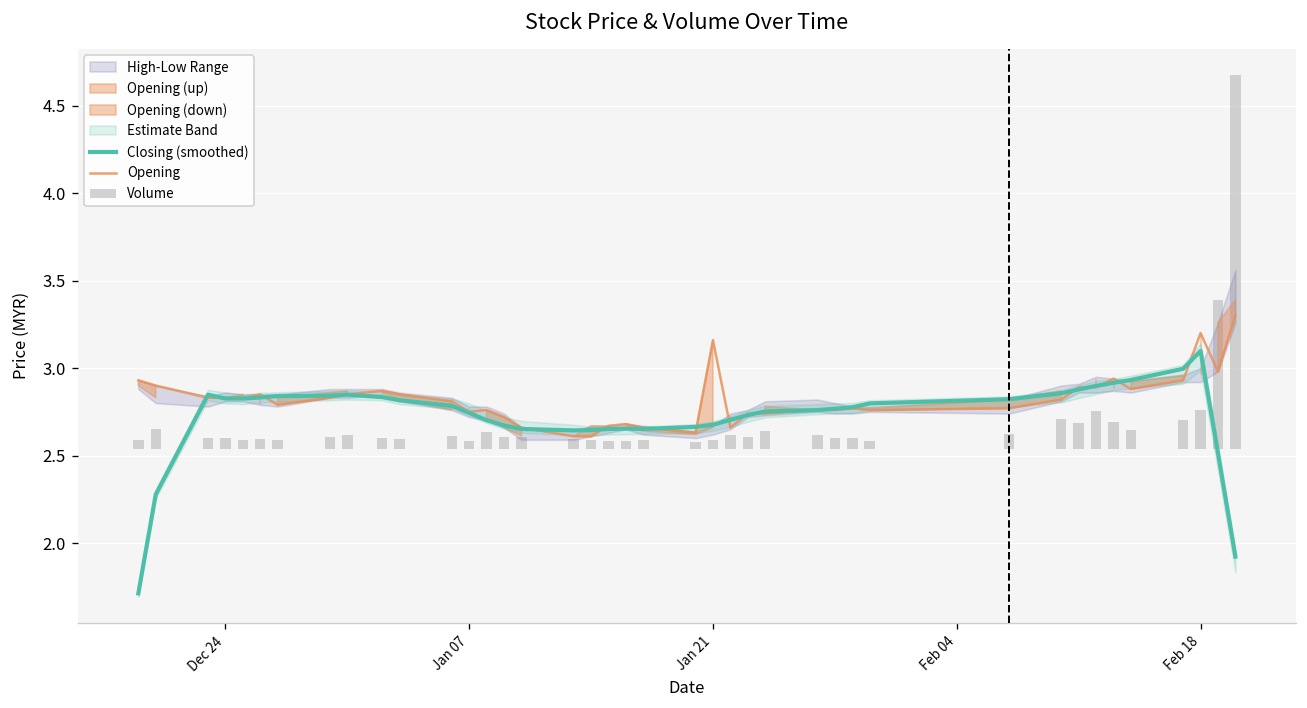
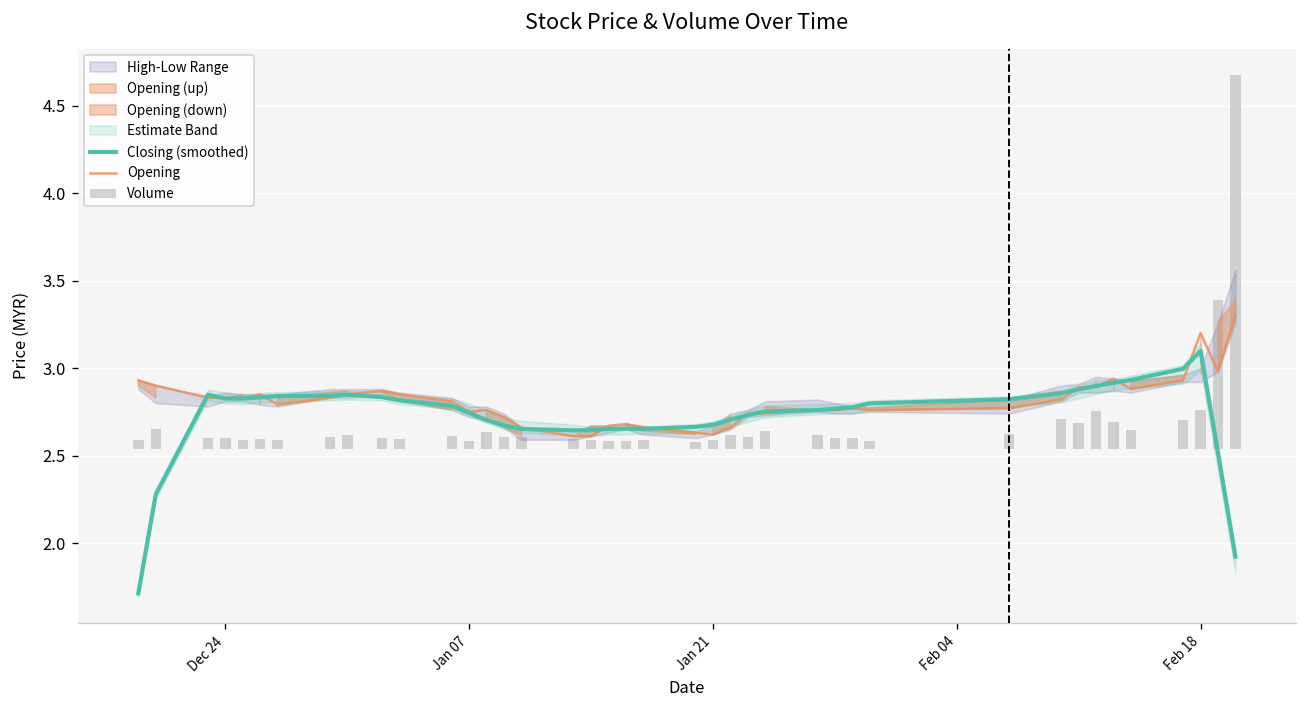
Opening, Jan 21: 3.16 -> 2.62
